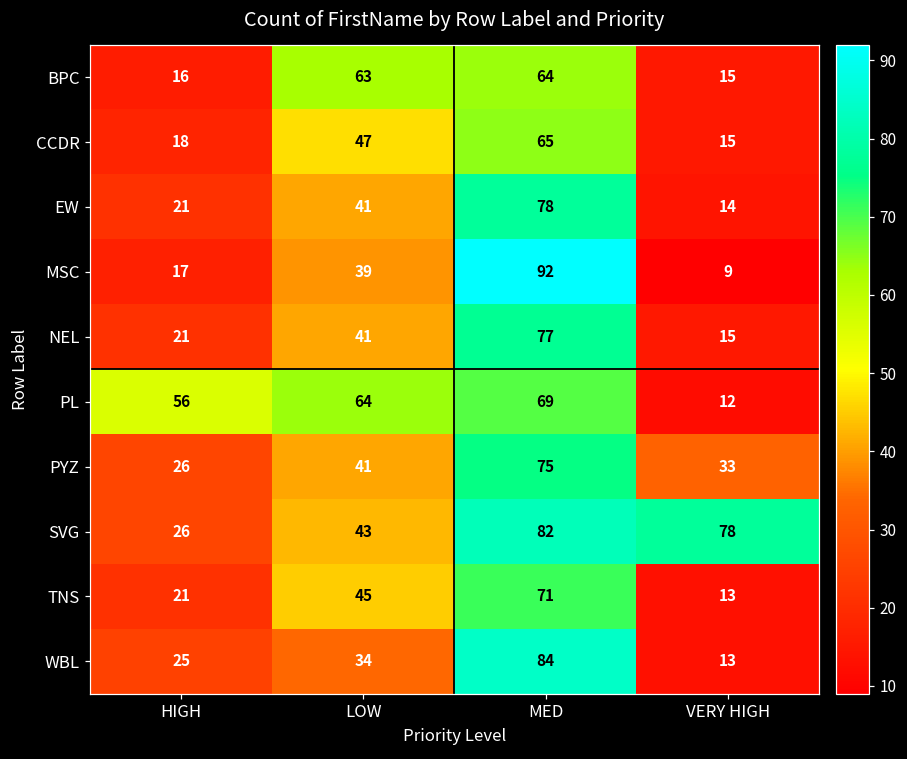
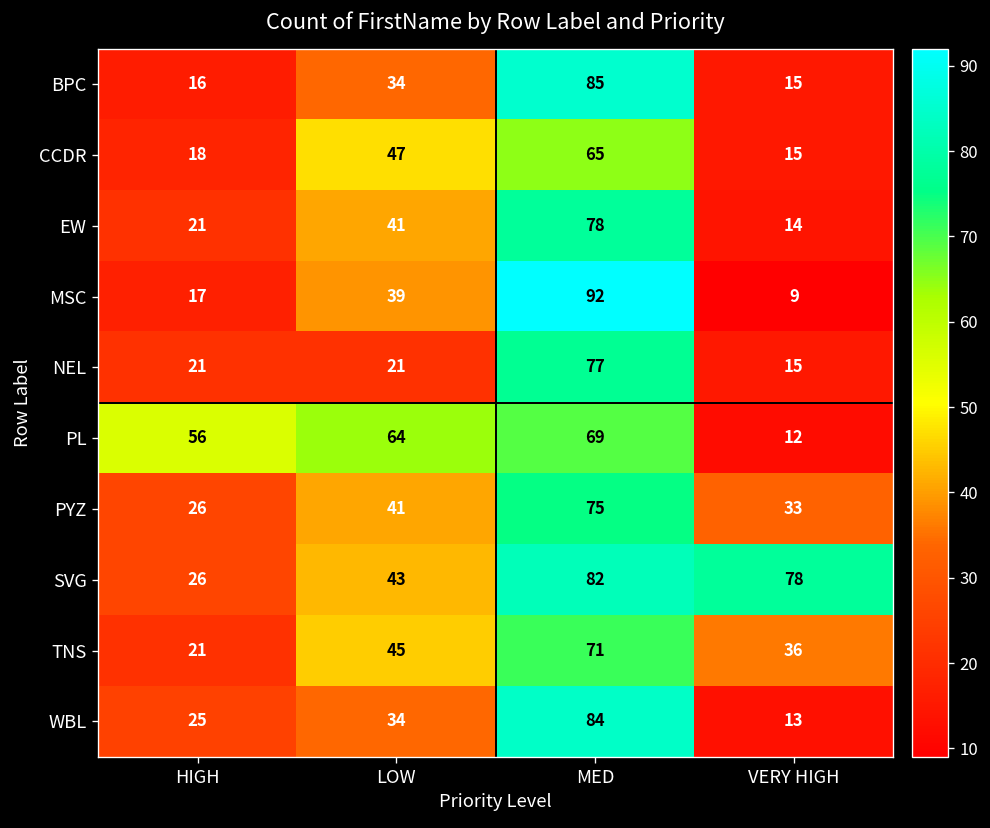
BPC, LOW: 63 -> 34
BPC, MED: 64 -> 85
NEL, LOW: 41 -> 21
TNS, VERY HIGH: 13 -> 36
